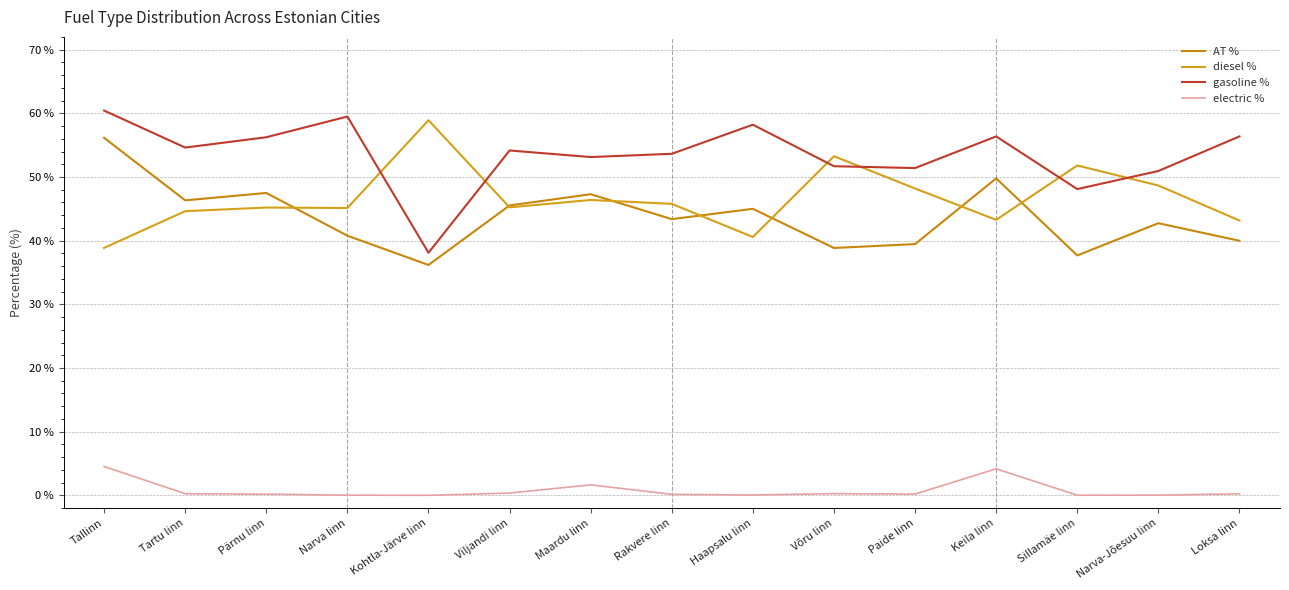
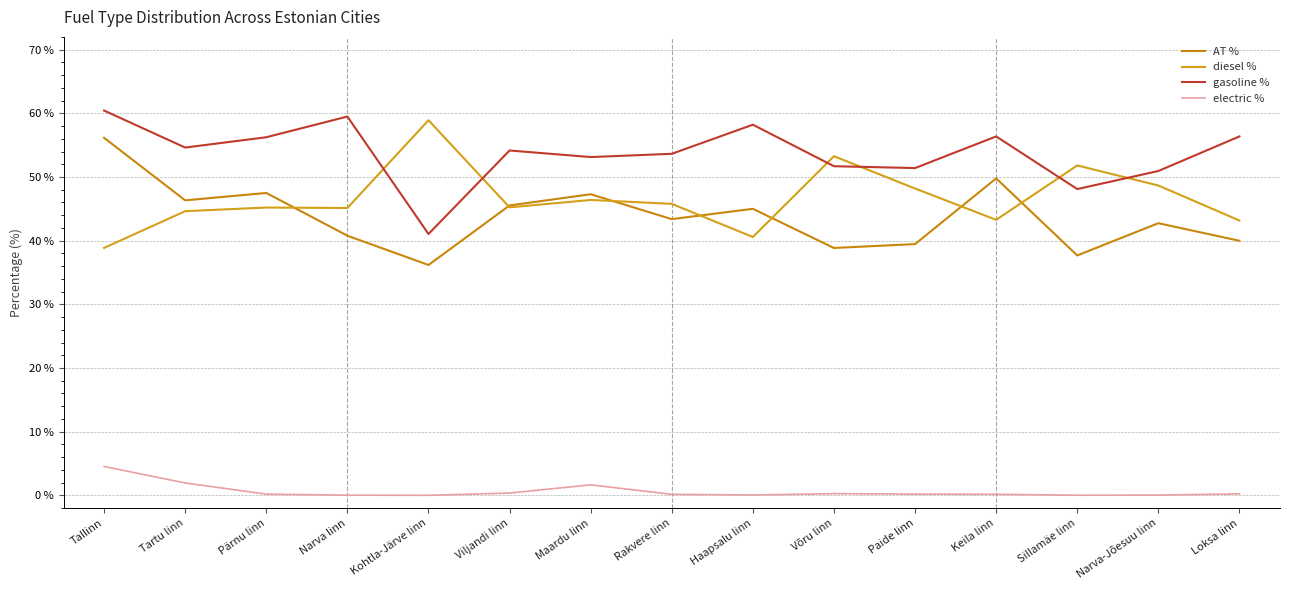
electric %, Tartu linn: 0 % -> 2 %
gasoline %, Kohtla-Järve linn: 38 % -> 41 %
electric %, Keila linn: 4 % -> 0 %
